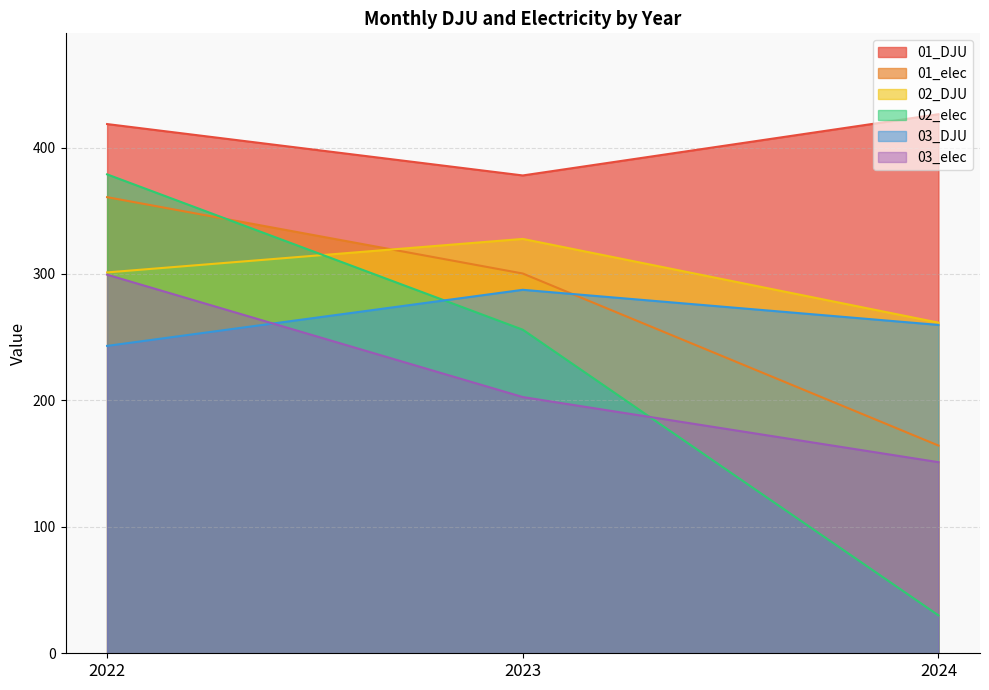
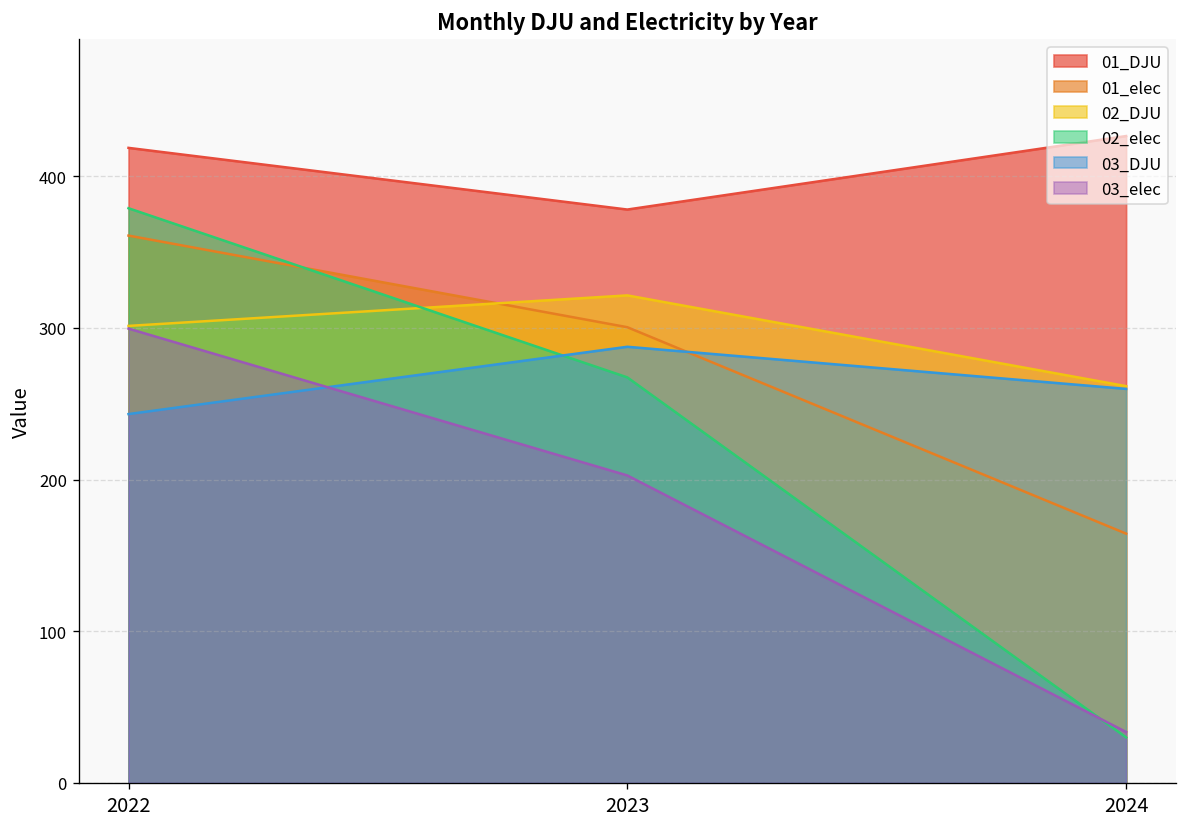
02_DJU, 2023: 328 -> 321
02_elec, 2023: 256 -> 267
03_elec, 2024: 151 -> 34
